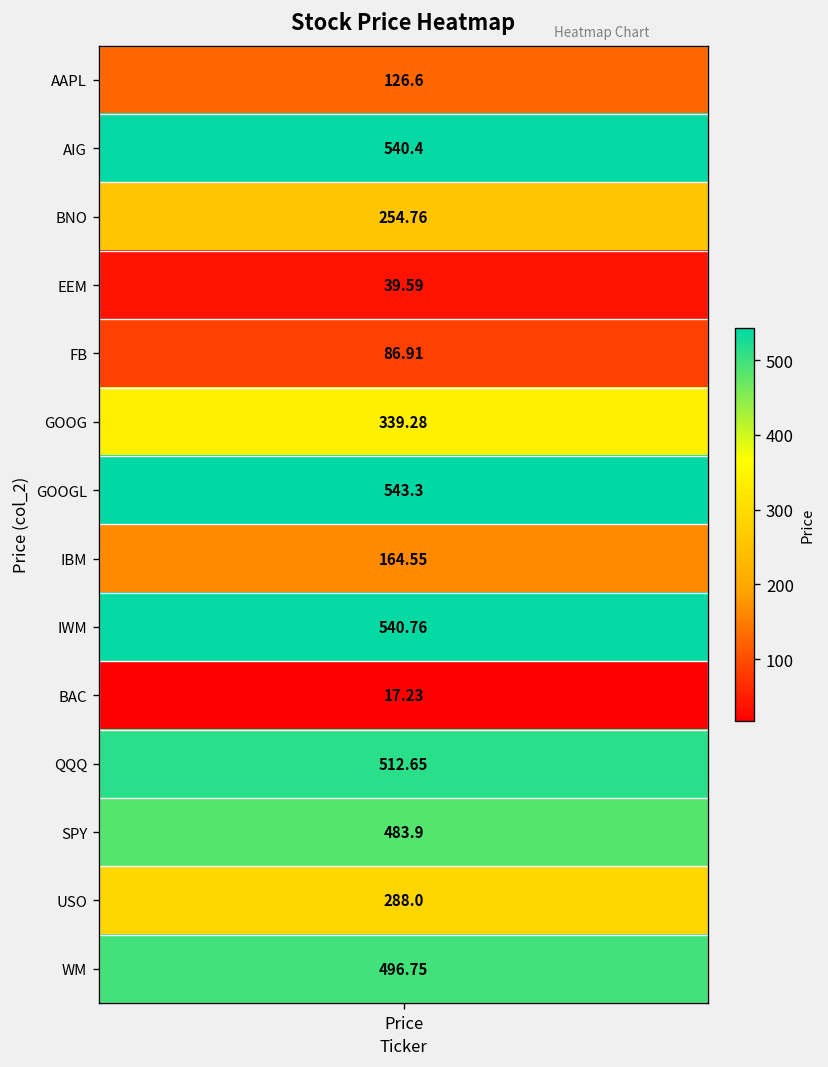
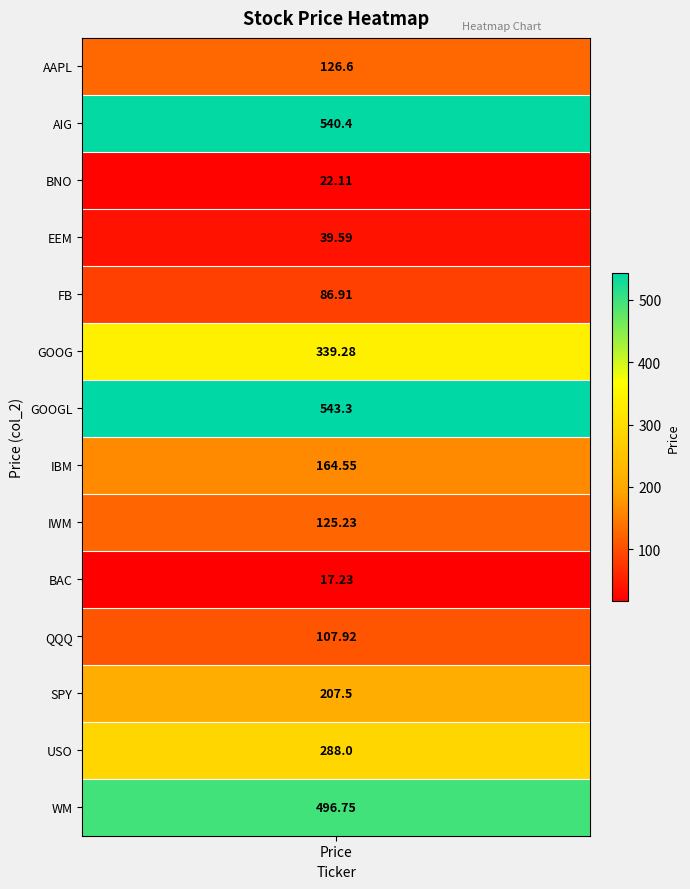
BNO, Price: 254.76 -> 22.11
IWM, Price: 540.76 -> 125.23
QQQ, Price: 512.65 -> 107.92
SPY, Price: 483.9 -> 207.5
